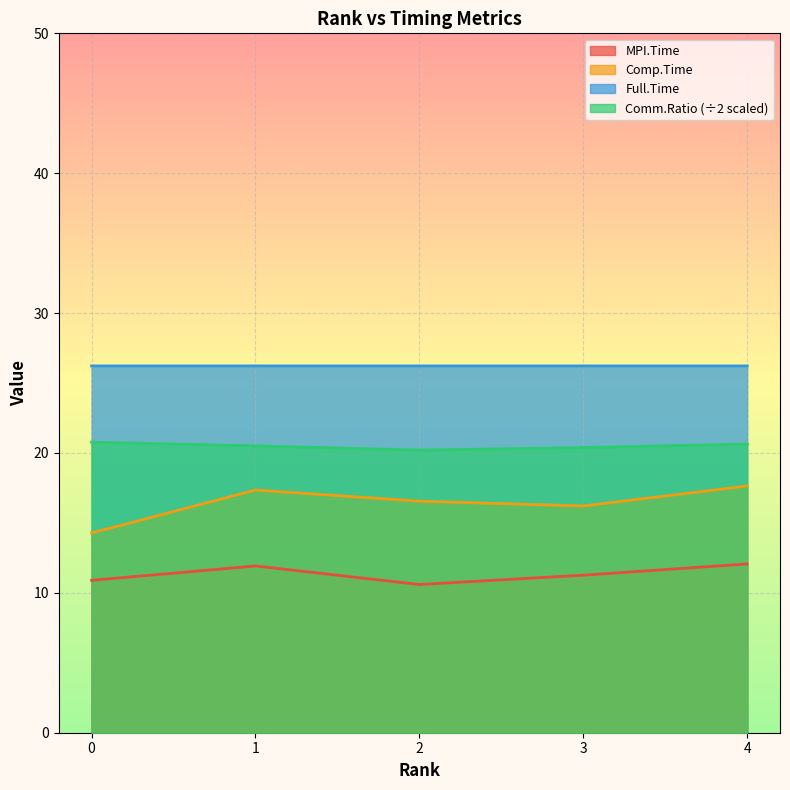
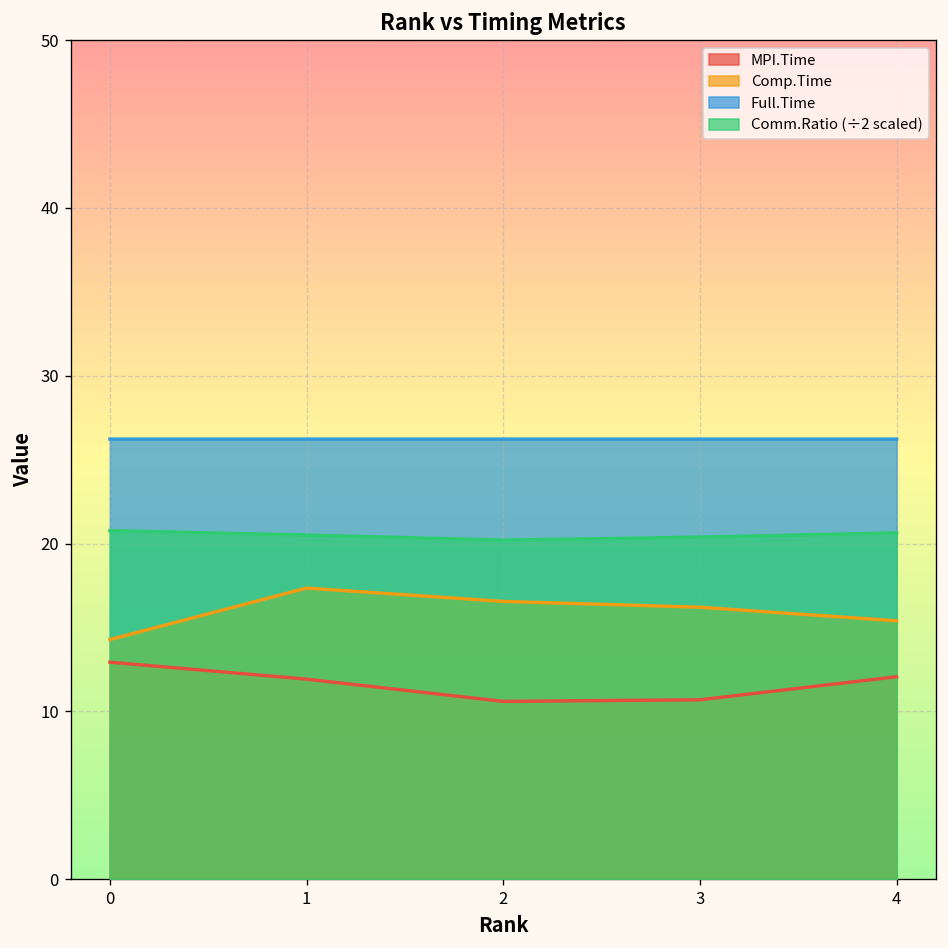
MPI.Time, 0: 10.9 -> 12.9
MPI.Time, 3: 11.3 -> 10.7
Comp.Time, 4: 17.6 -> 15.4
